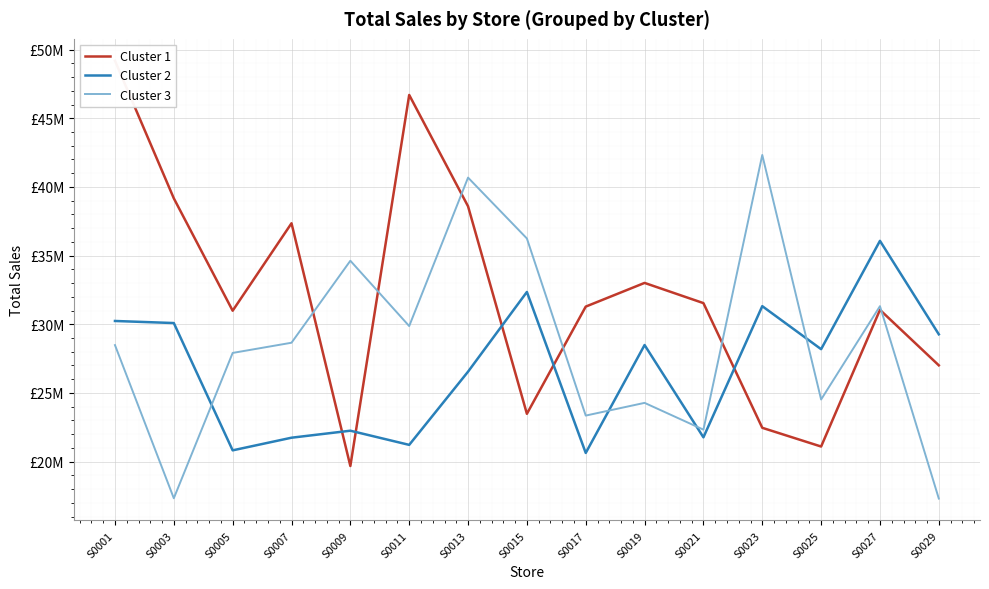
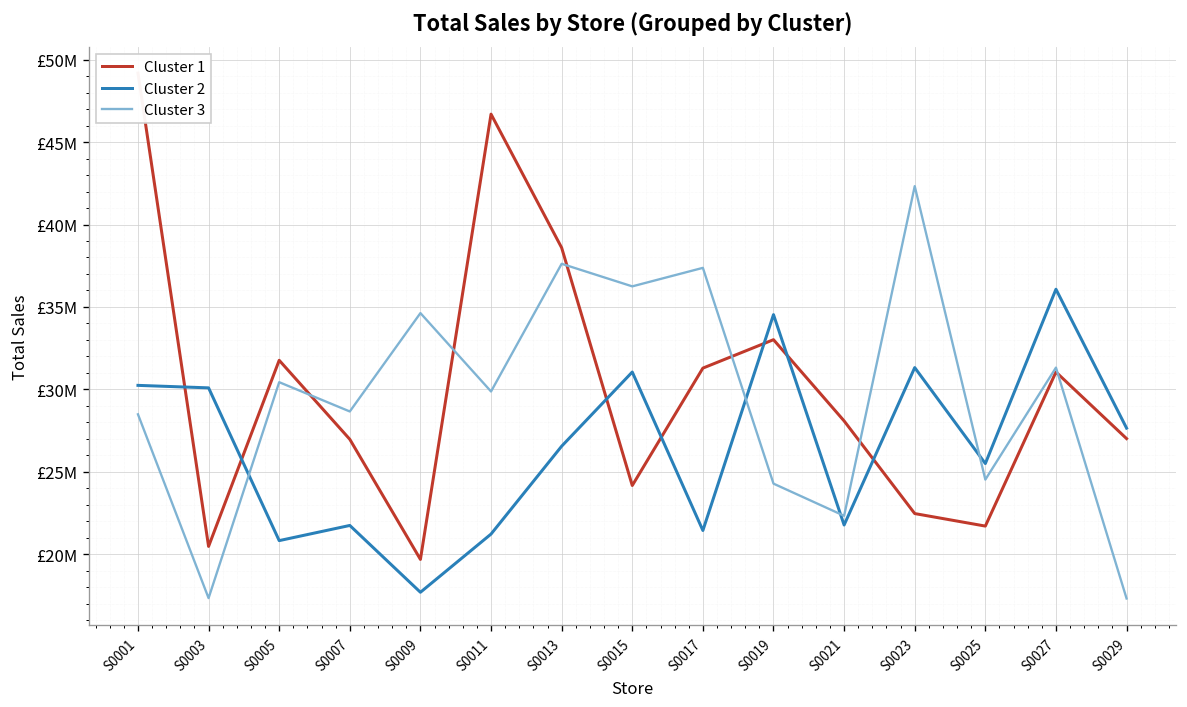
Cluster 1, S0003: £39200000 -> £20500000
Cluster 1, S0005: £31000000 -> £31800000
Cluster 3, S0005: £27900000 -> £30400000
Cluster 1, S0007: £37400000 -> £27000000
Cluster 2, S0009: £22300000 -> £17700000
Cluster 3, S0013: £40700000 -> £37600000
Cluster 1, S0015: £23500000 -> £24200000
Cluster 2, S0015: £32400000 -> £31100000
Cluster 2, S0017: £20600000 -> £21400000
Cluster 3, S0017: £23400000 -> £37400000
Cluster 2, S0019: £28500000 -> £34500000
Cluster 1, S0021: £31500000 -> £28100000
Cluster 1, S0025: £21100000 -> £21700000
Cluster 2, S0025: £28200000 -> £25500000
Cluster 2, S0029: £29300000 -> £27600000
